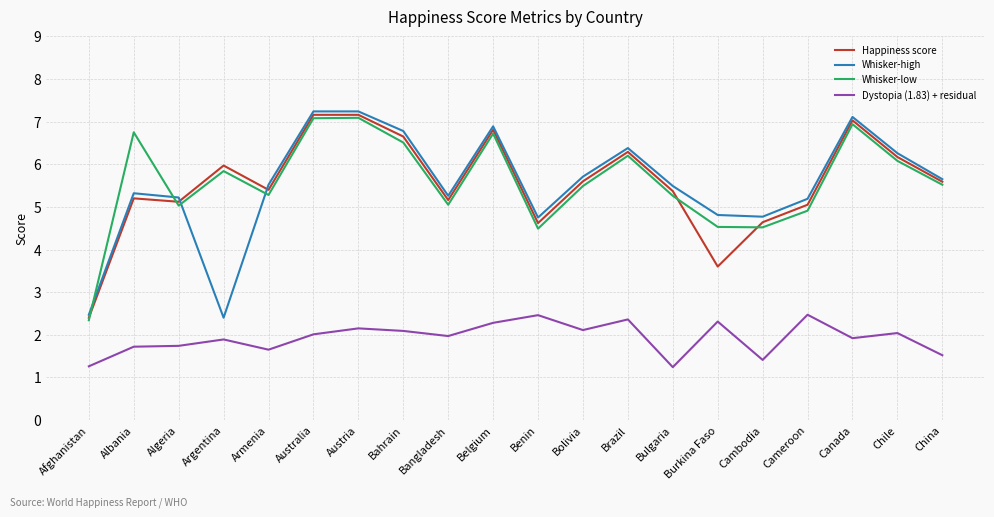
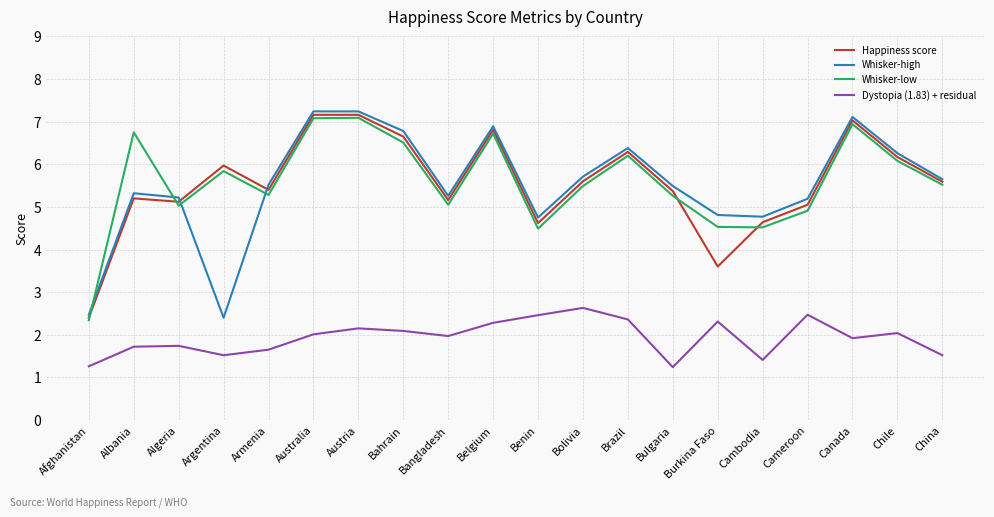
Dystopia (1.83) + residual, Argentina: 1.9 -> 1.5
Dystopia (1.83) + residual, Bolivia: 2.1 -> 2.6
